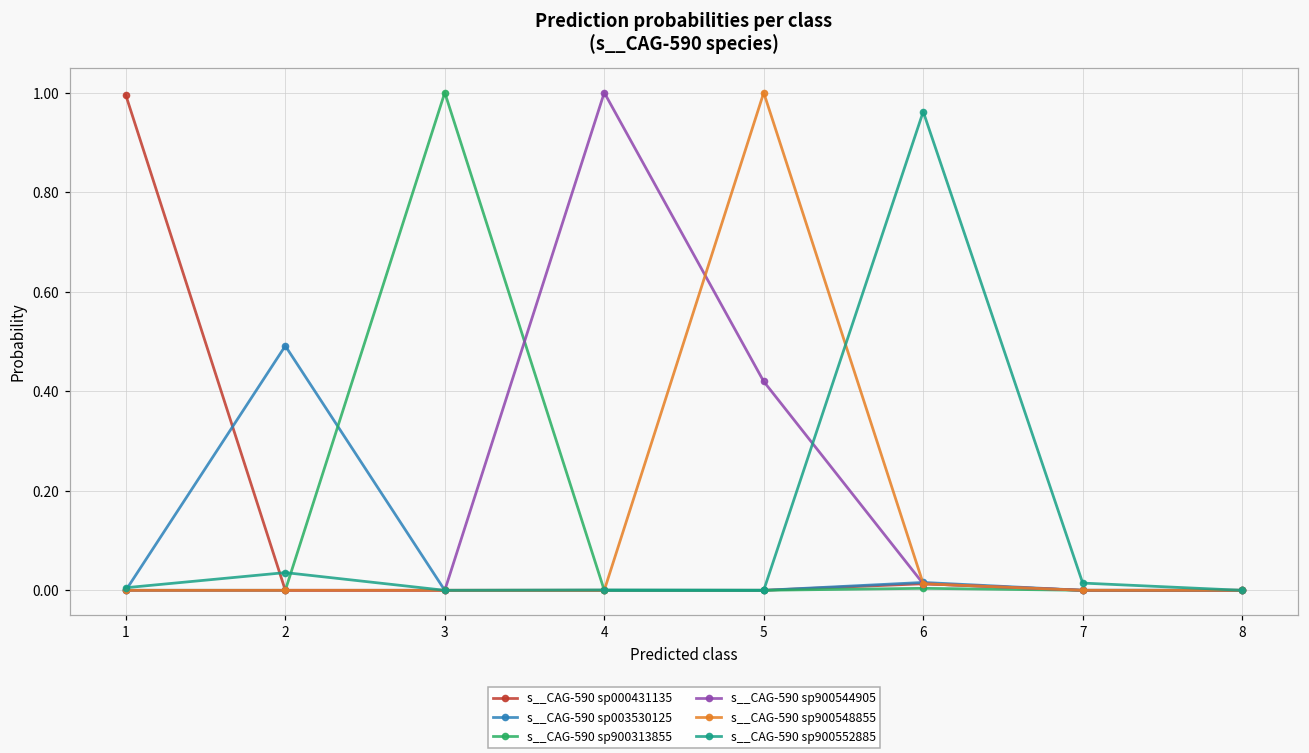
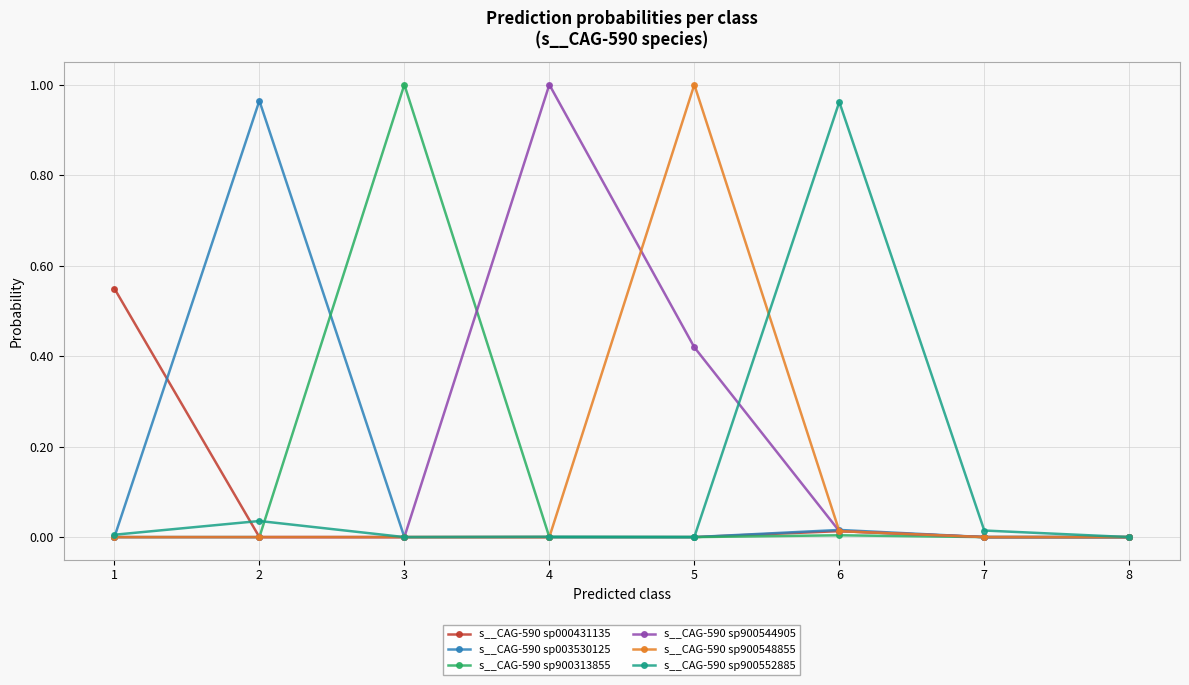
s__CAG-590 sp000431135, 1: 0.99 -> 0.55
s__CAG-590 sp003530125, 2: 0.49 -> 0.96
